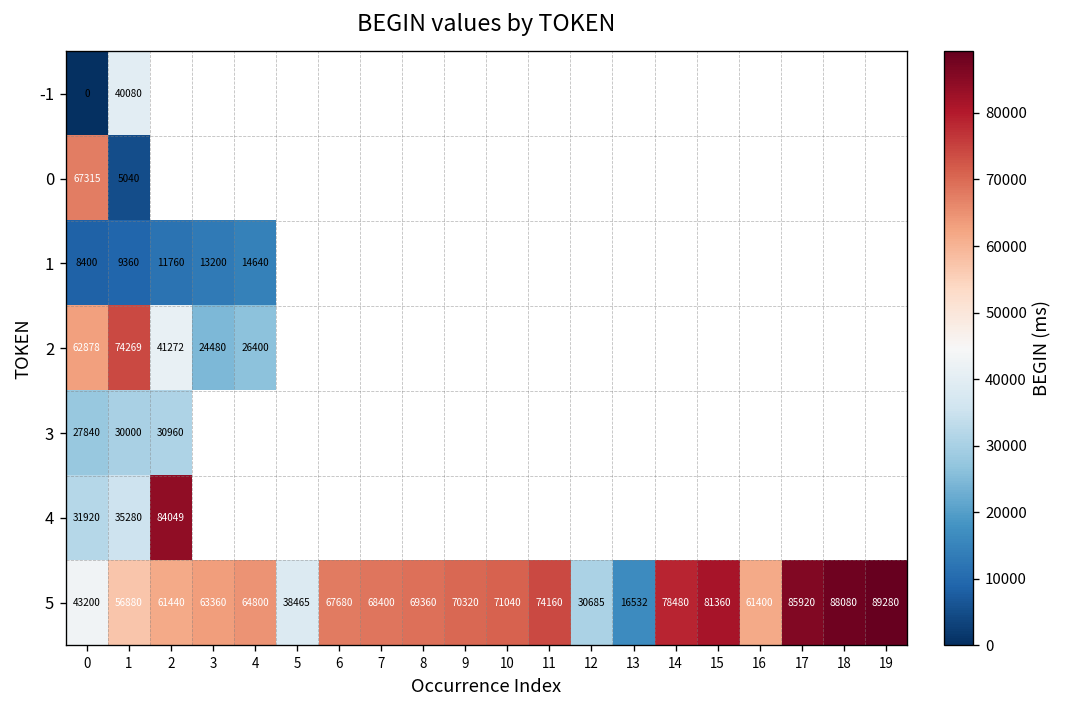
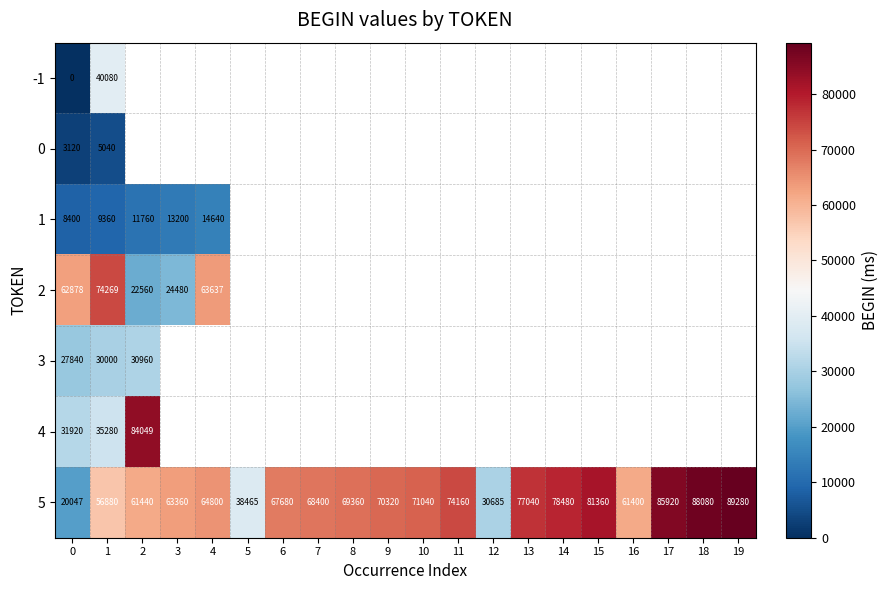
0, 0: 67315 -> 3120
2, 2: 41272 -> 22560
2, 4: 26400 -> 63637
5, 0: 43200 -> 20047
5, 13: 16532 -> 77040
